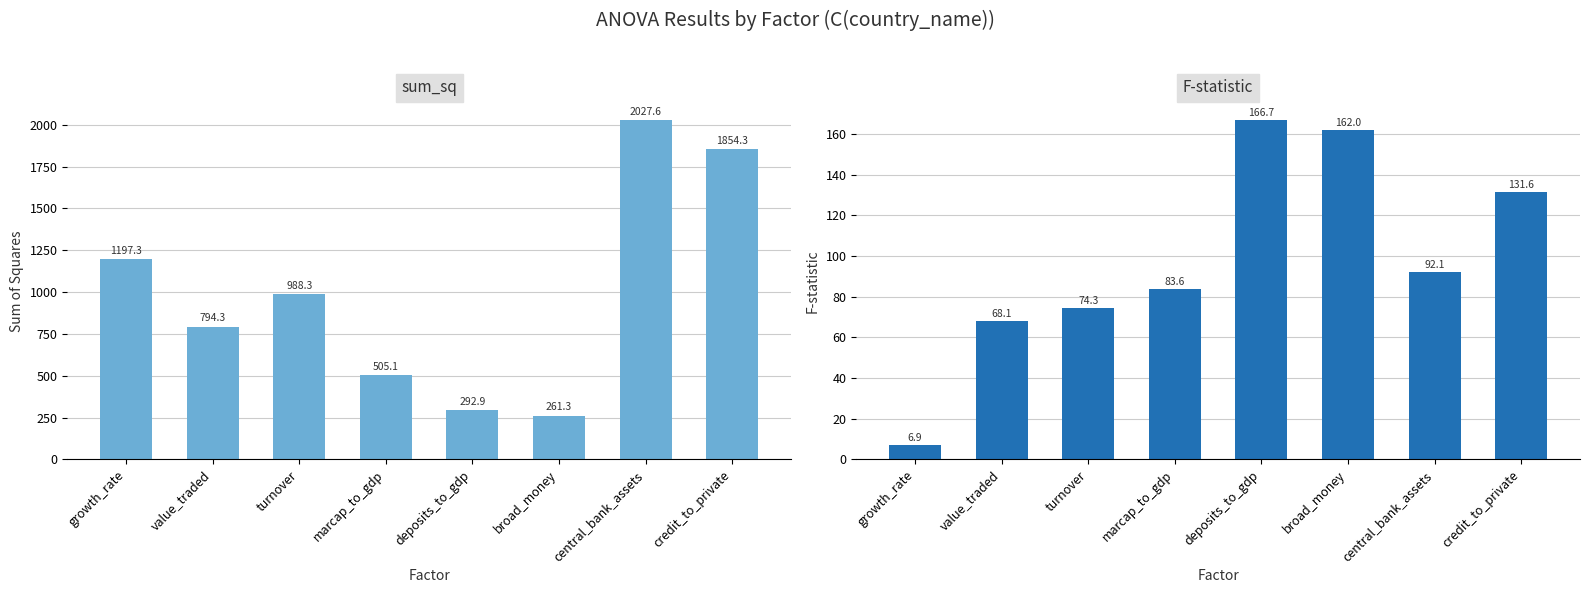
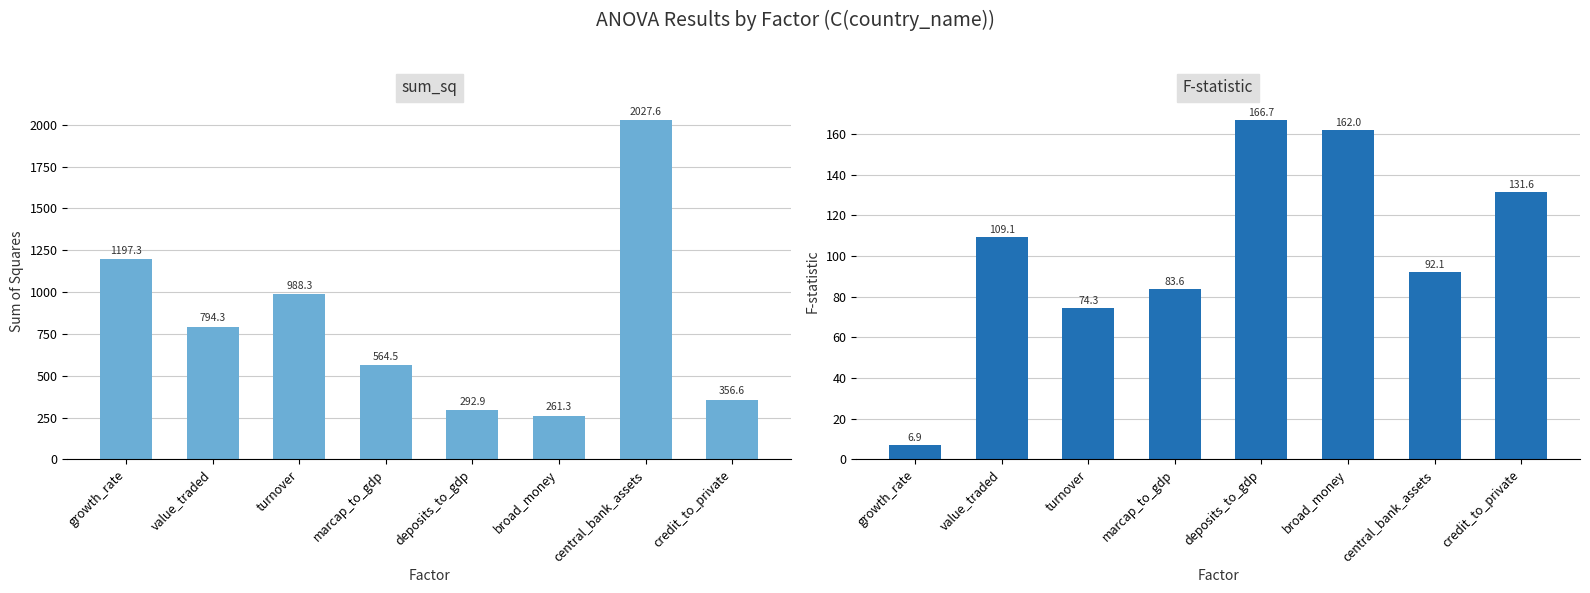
sum_sq, marcap_to_gdp: 505.1 -> 564.5
sum_sq, credit_to_private: 1854.3 -> 356.6
F-statistic, value_traded: 68.1 -> 109.1
